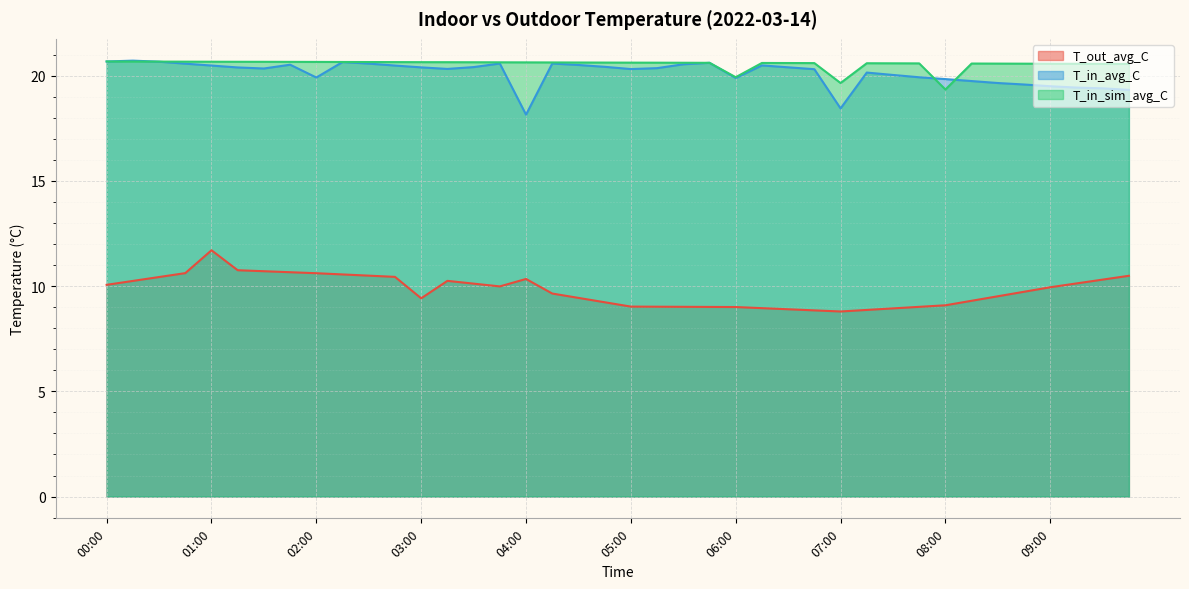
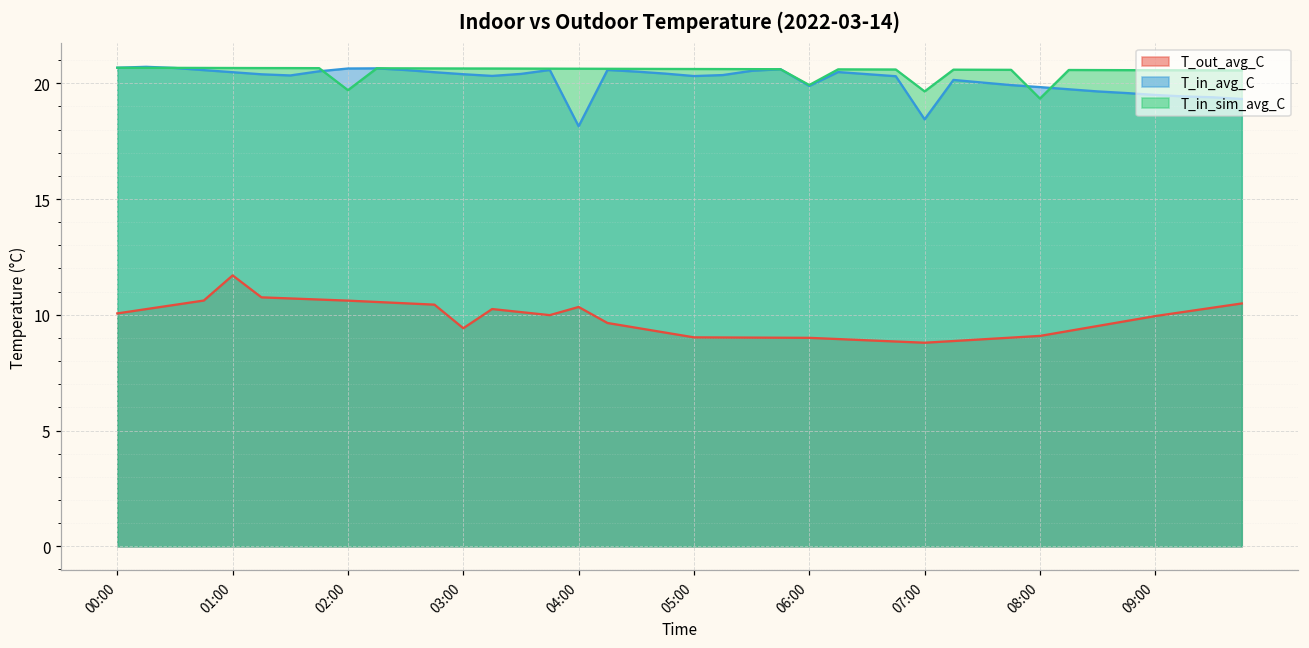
T_in_avg_C, 02:00: 19.9 -> 20.6
T_in_sim_avg_C, 02:00: 20.6 -> 19.7
